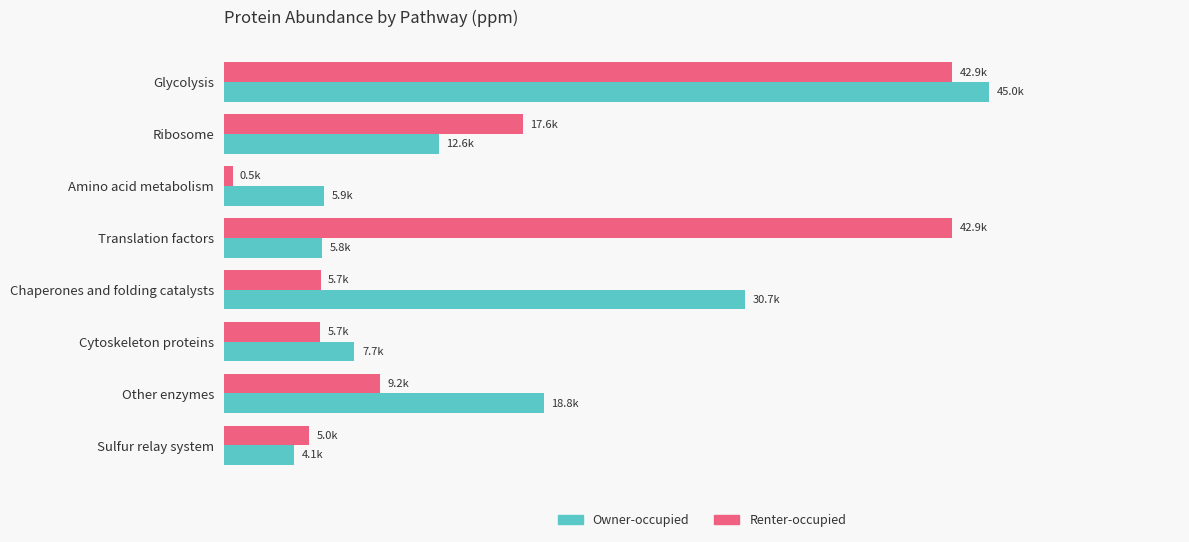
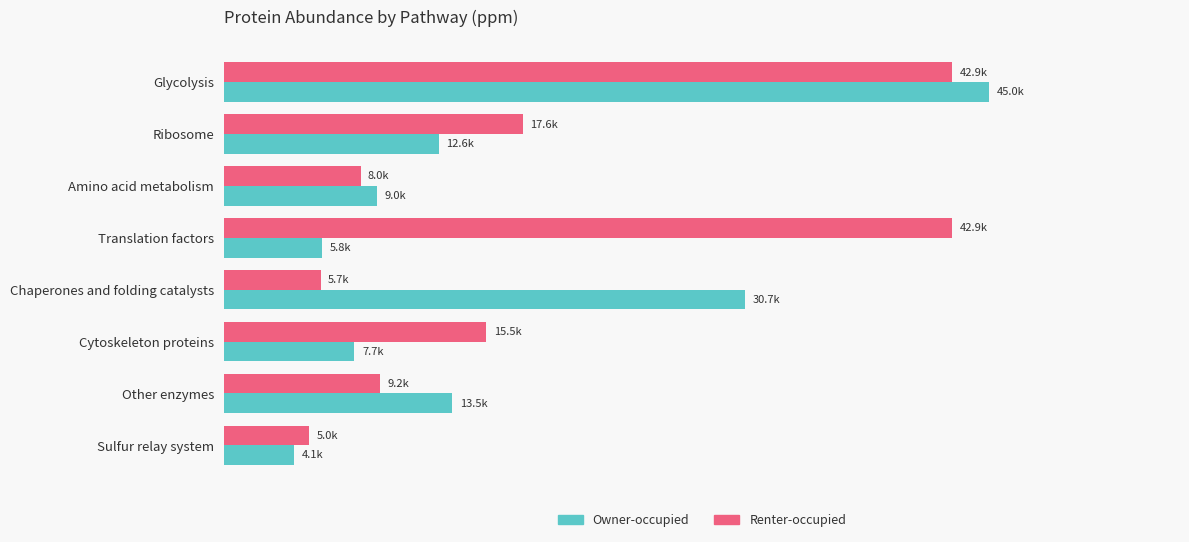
Renter-occupied, Amino acid metabolism: 0.5k -> 8.0k
Owner-occupied, Amino acid metabolism: 5.9k -> 9.0k
Renter-occupied, Cytoskeleton proteins: 5.7k -> 15.5k
Owner-occupied, Other enzymes: 18.8k -> 13.5k
